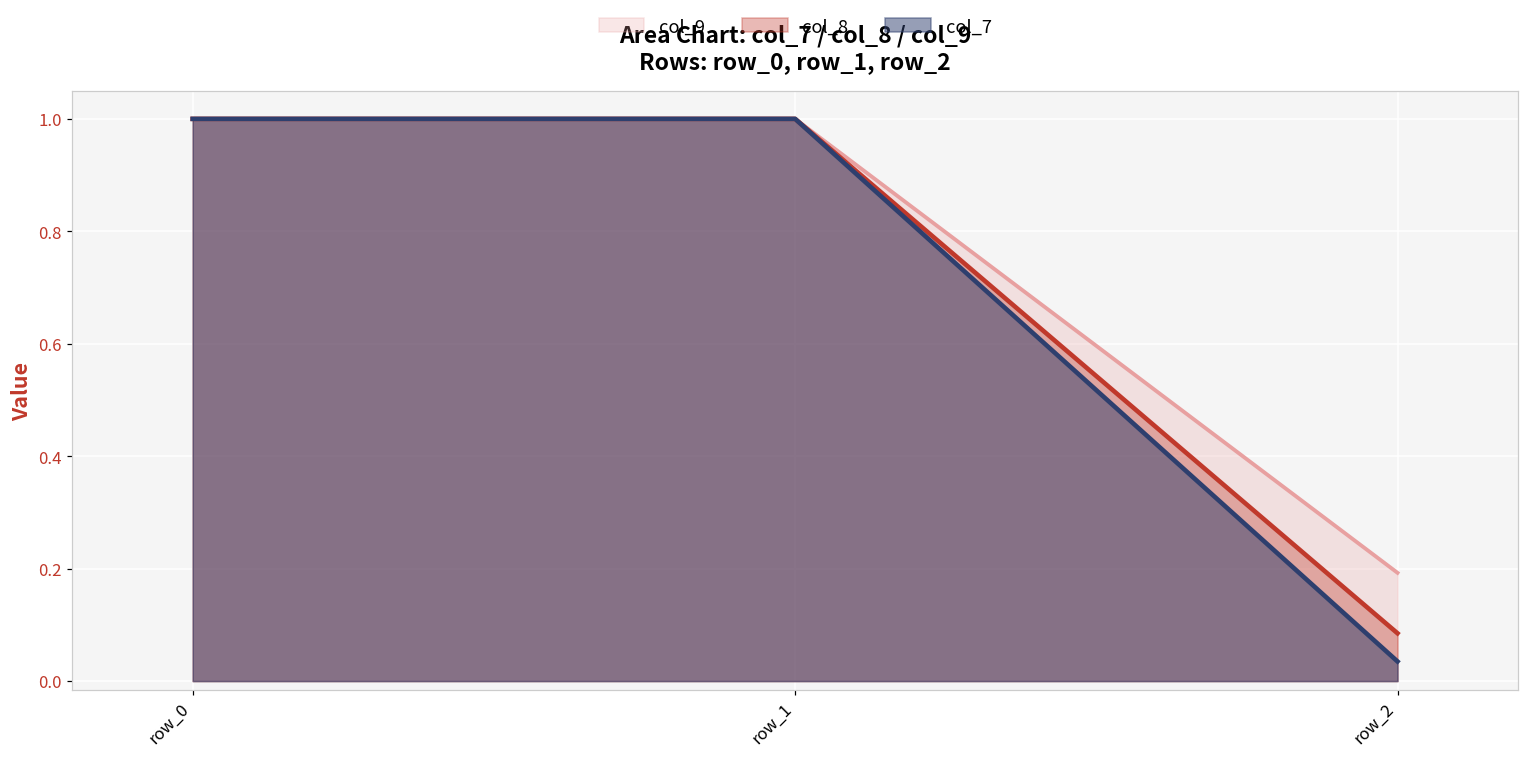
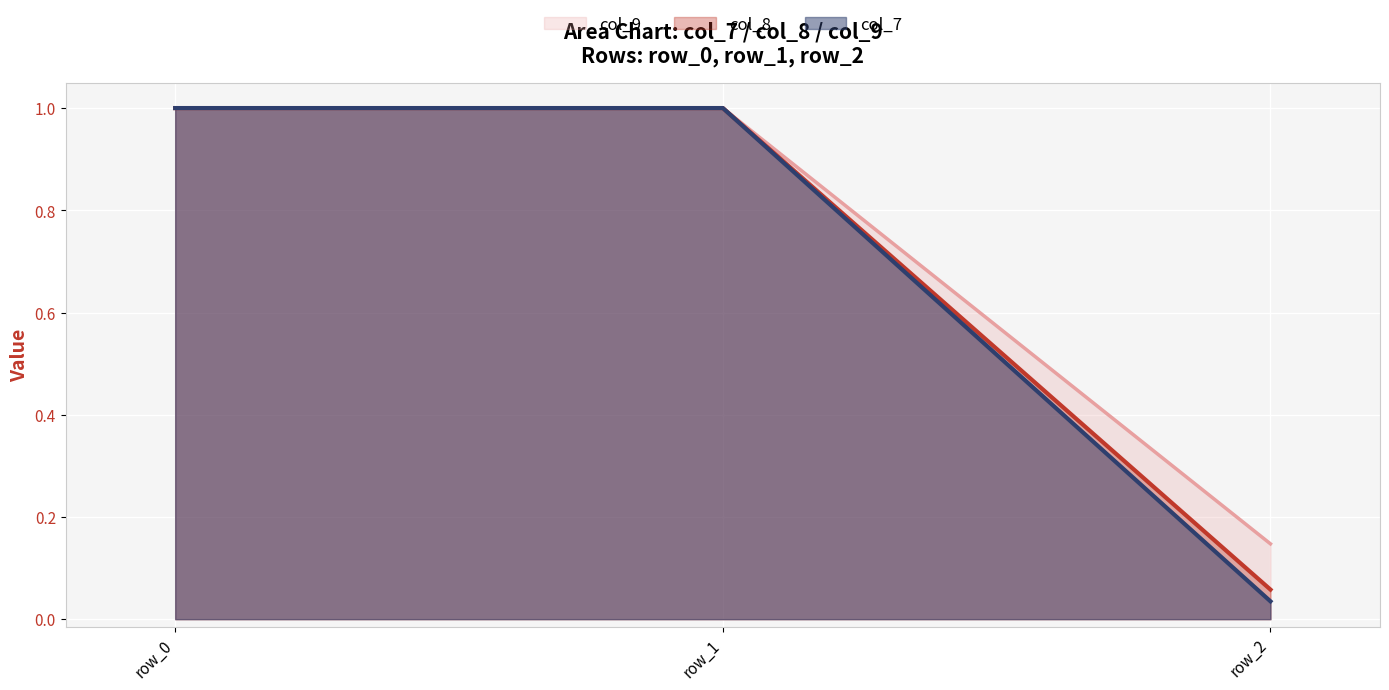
col_9, row_2: 0.19 -> 0.15
col_8, row_2: 0.09 -> 0.06
